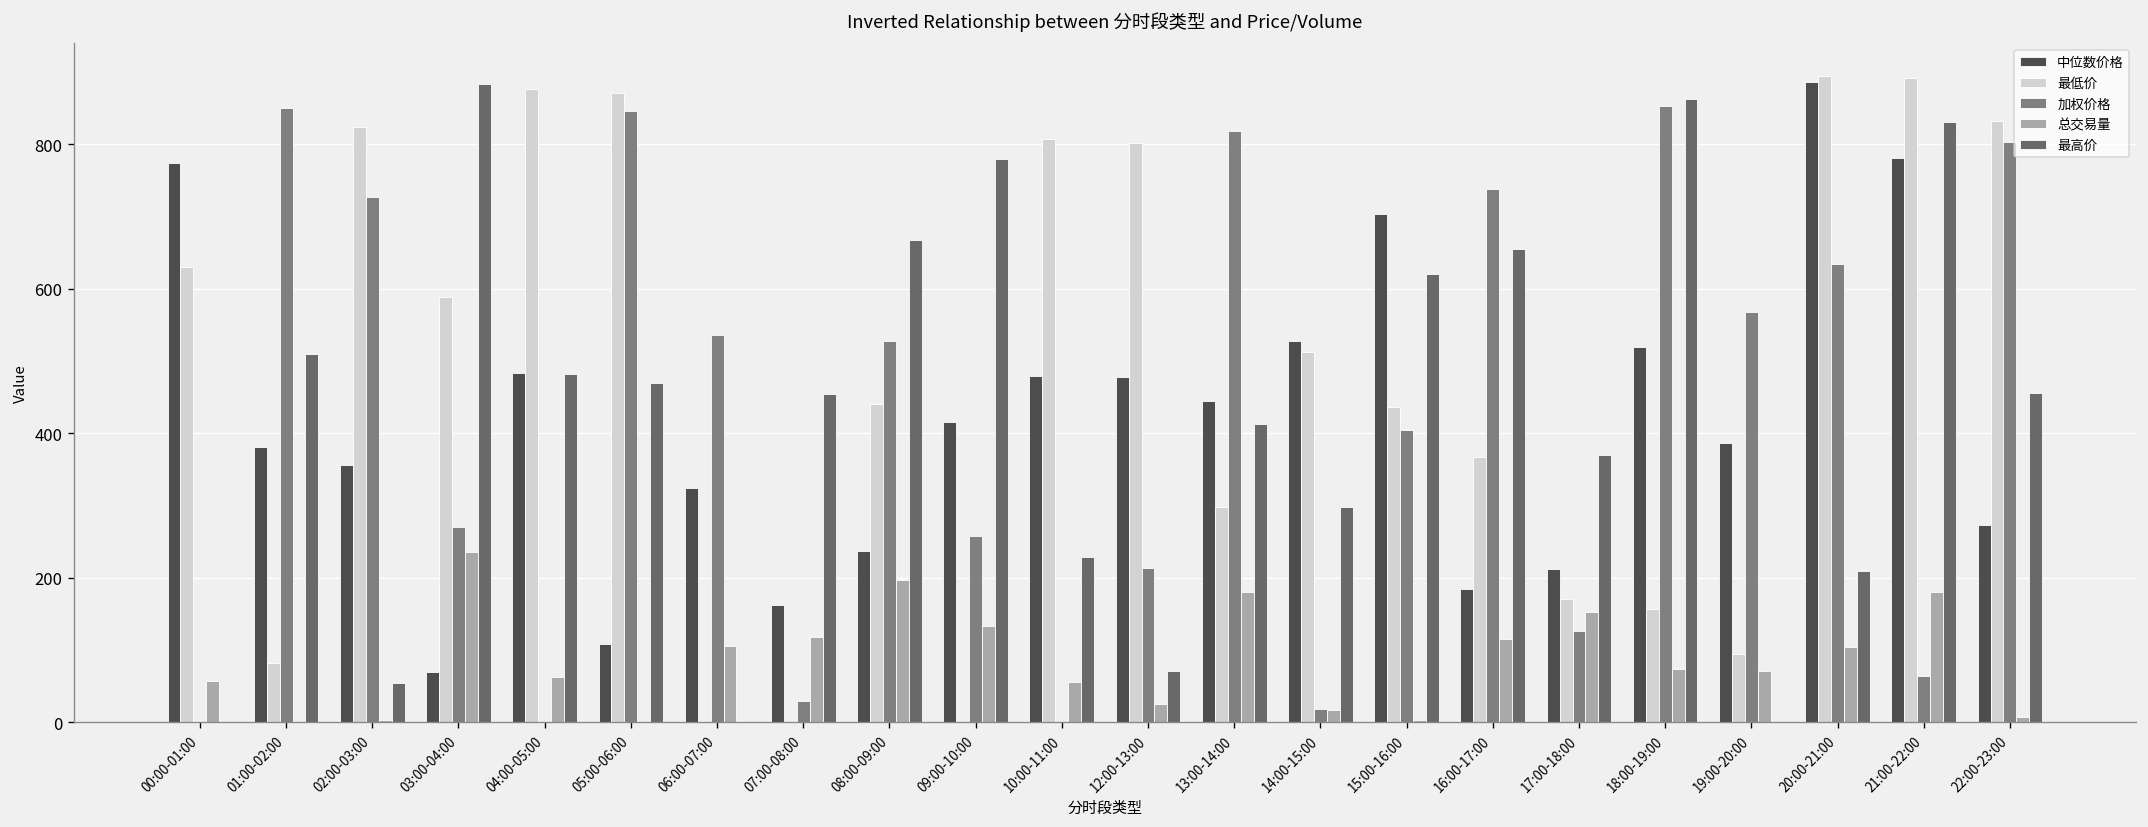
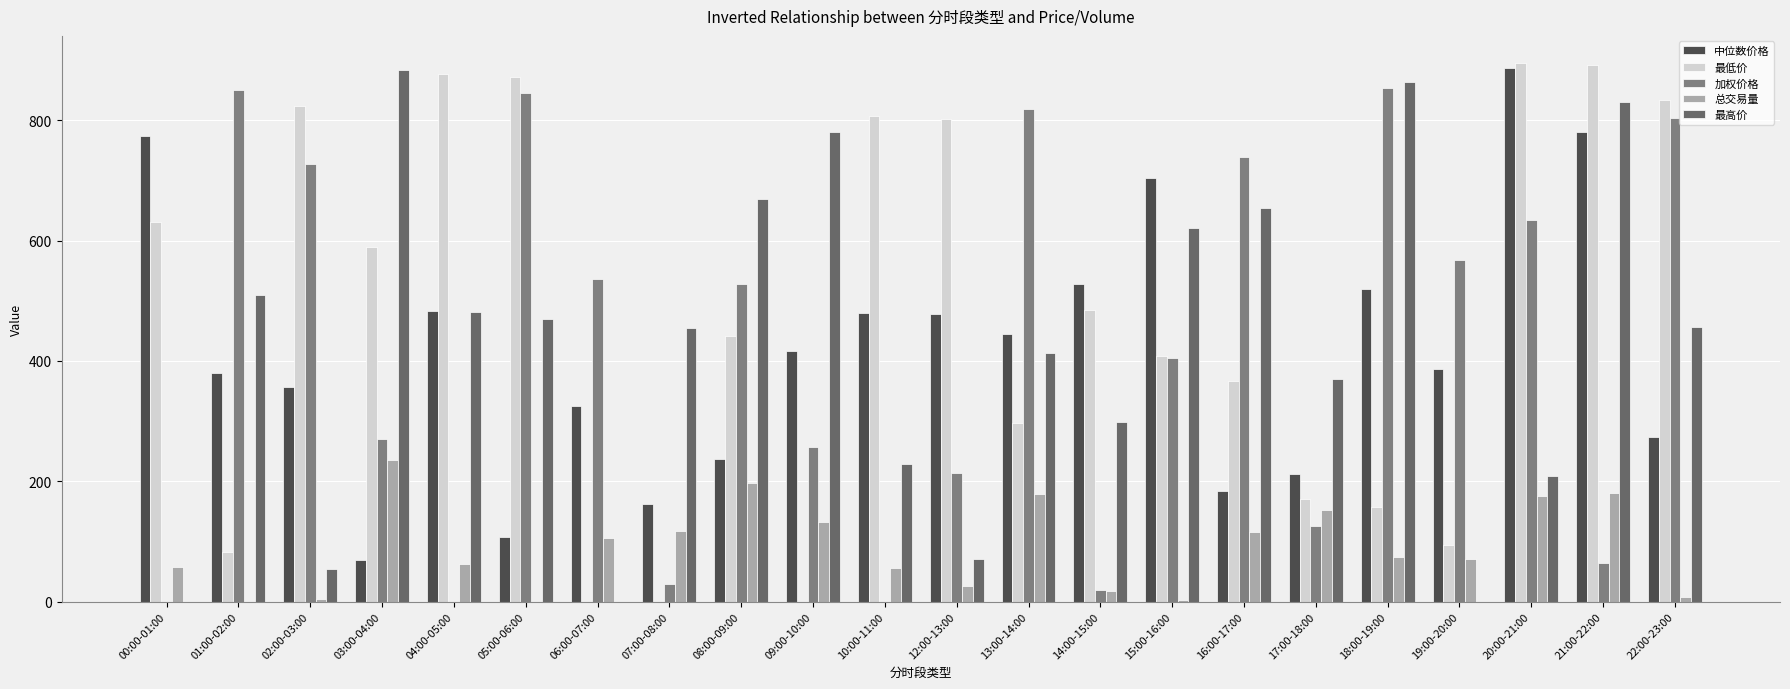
最低价, 14:00-15:00: 510 -> 480
最低价, 15:00-16:00: 440 -> 410
总交易量, 20:00-21:00: 100 -> 180
